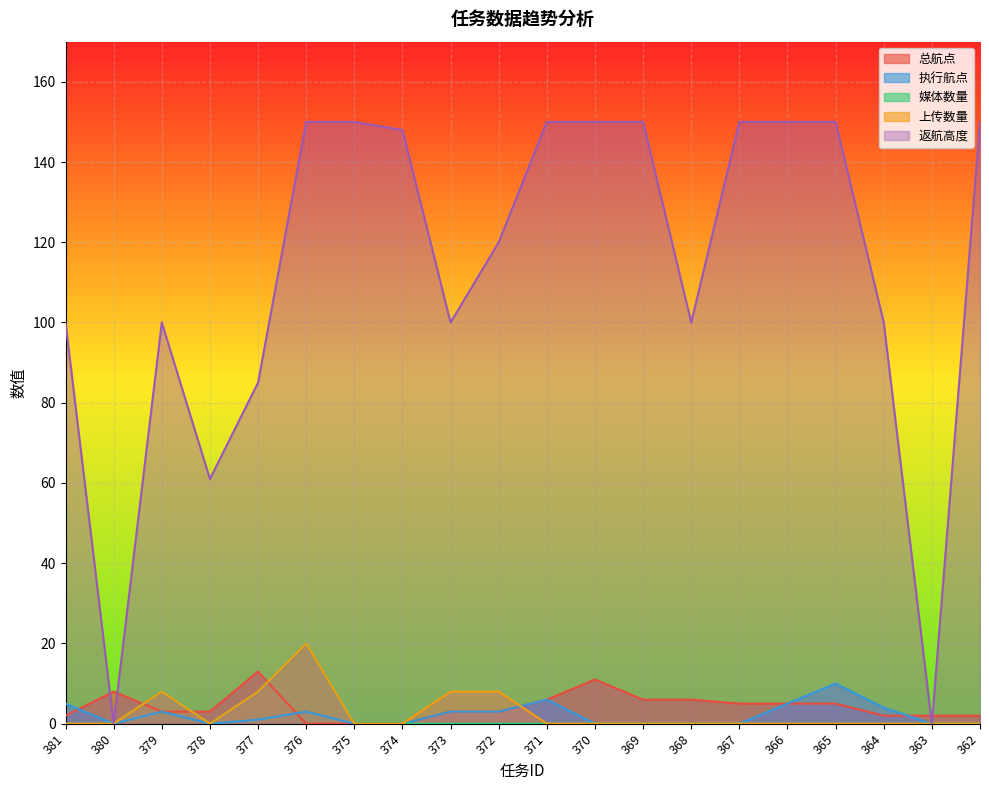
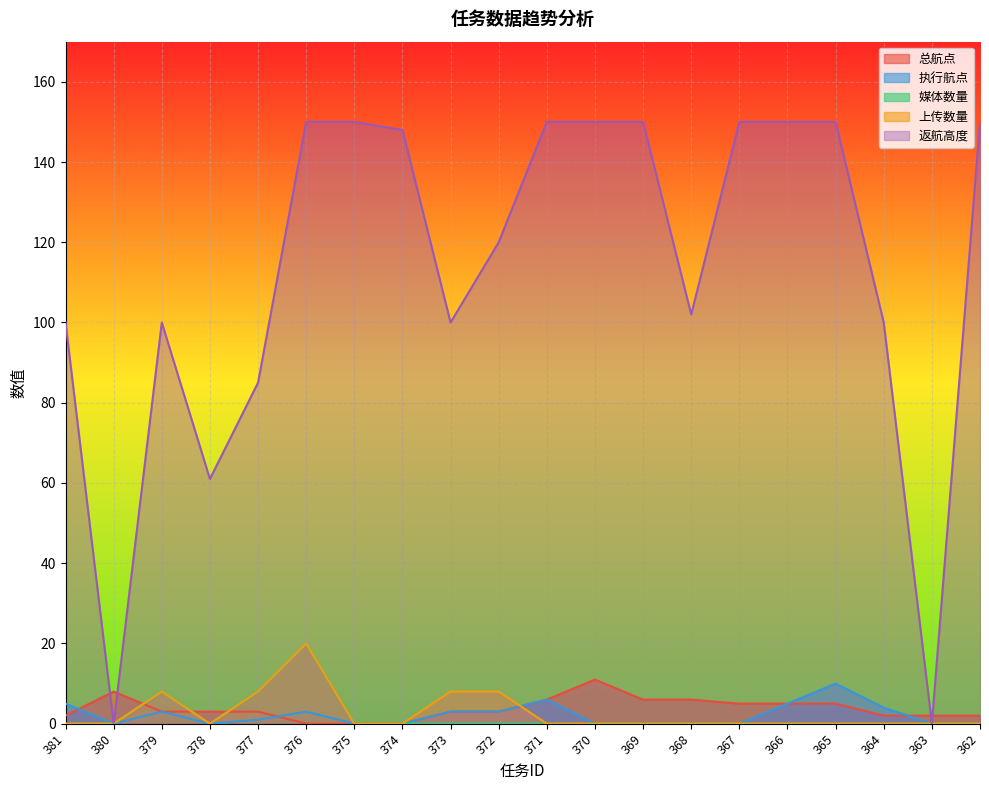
总航点, 377: 13 -> 3
返航高度, 368: 100 -> 102
